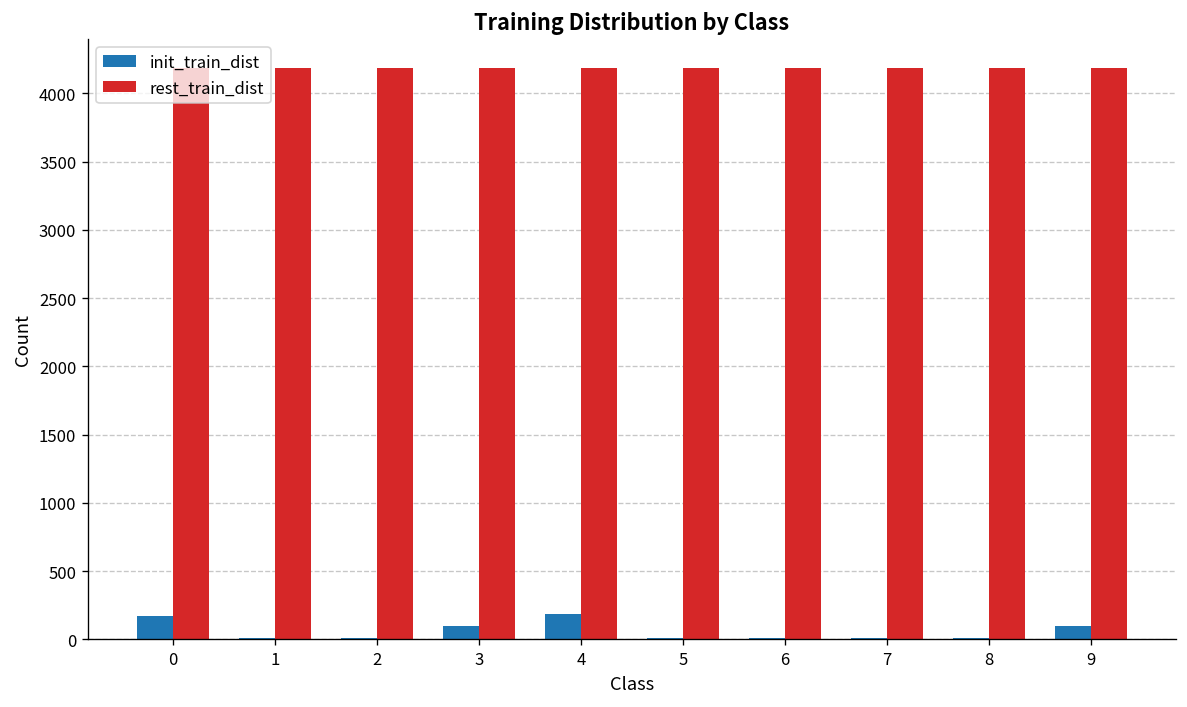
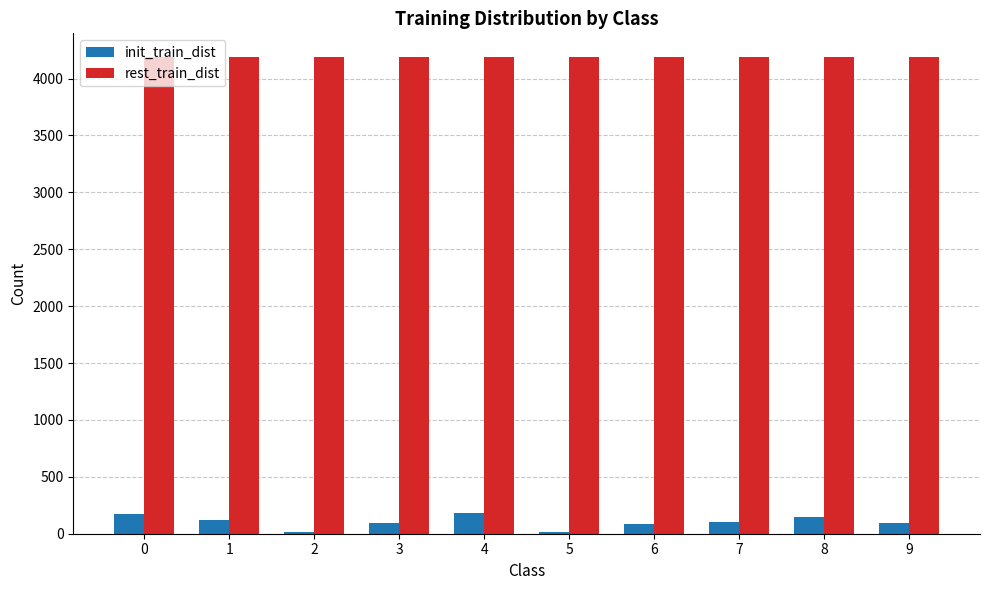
init_train_dist, 1: 10 -> 120
init_train_dist, 6: 10 -> 80
init_train_dist, 7: 10 -> 110
init_train_dist, 8: 10 -> 150
